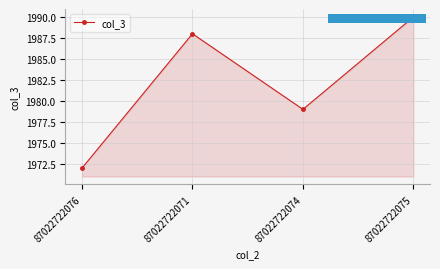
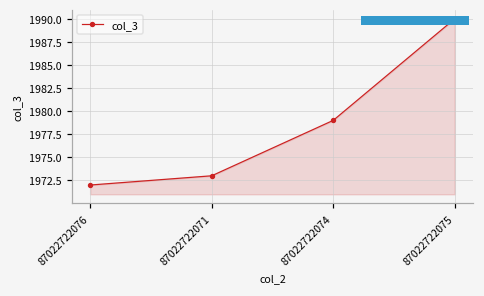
87022722071: 1988 -> 1973
